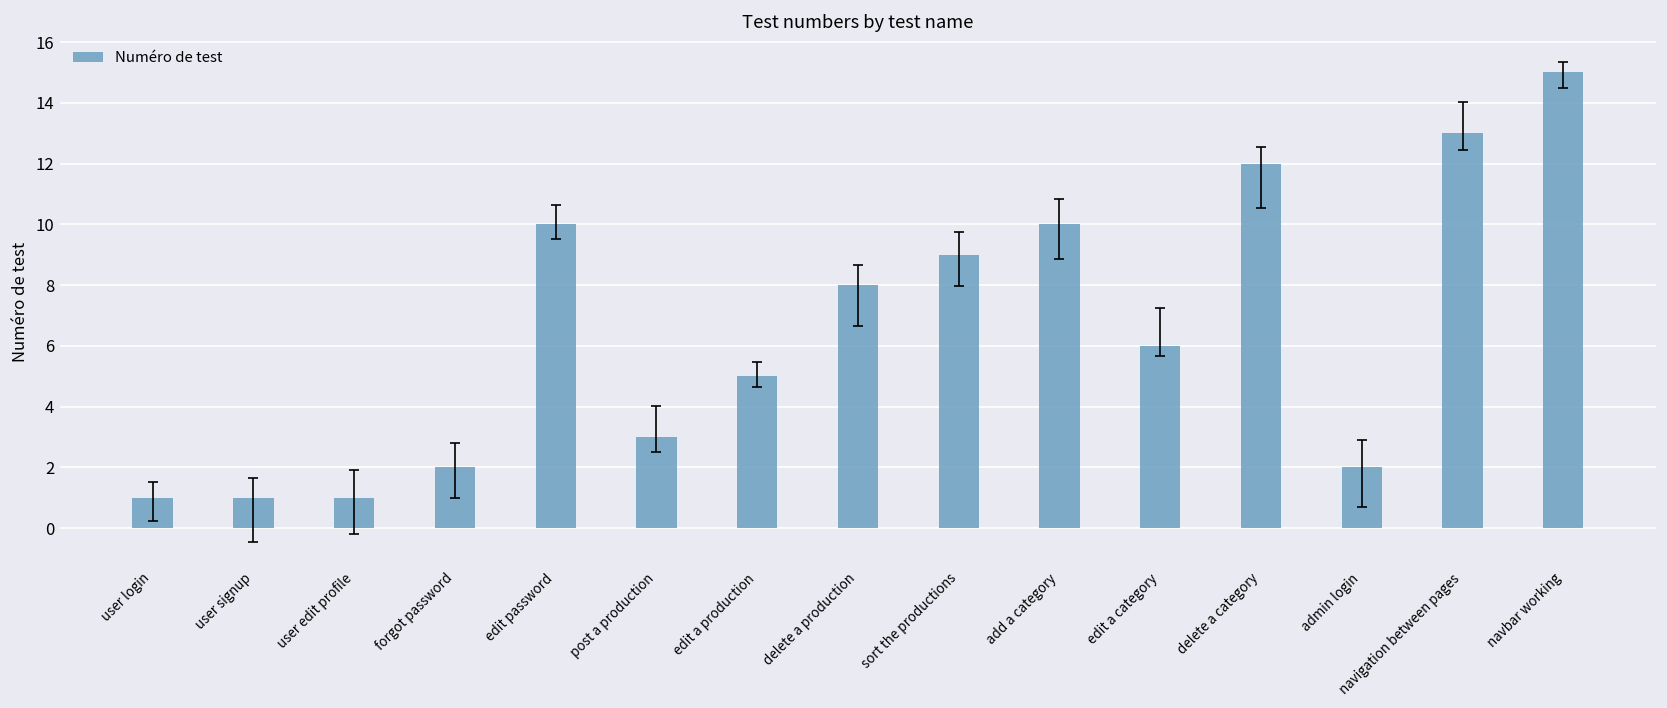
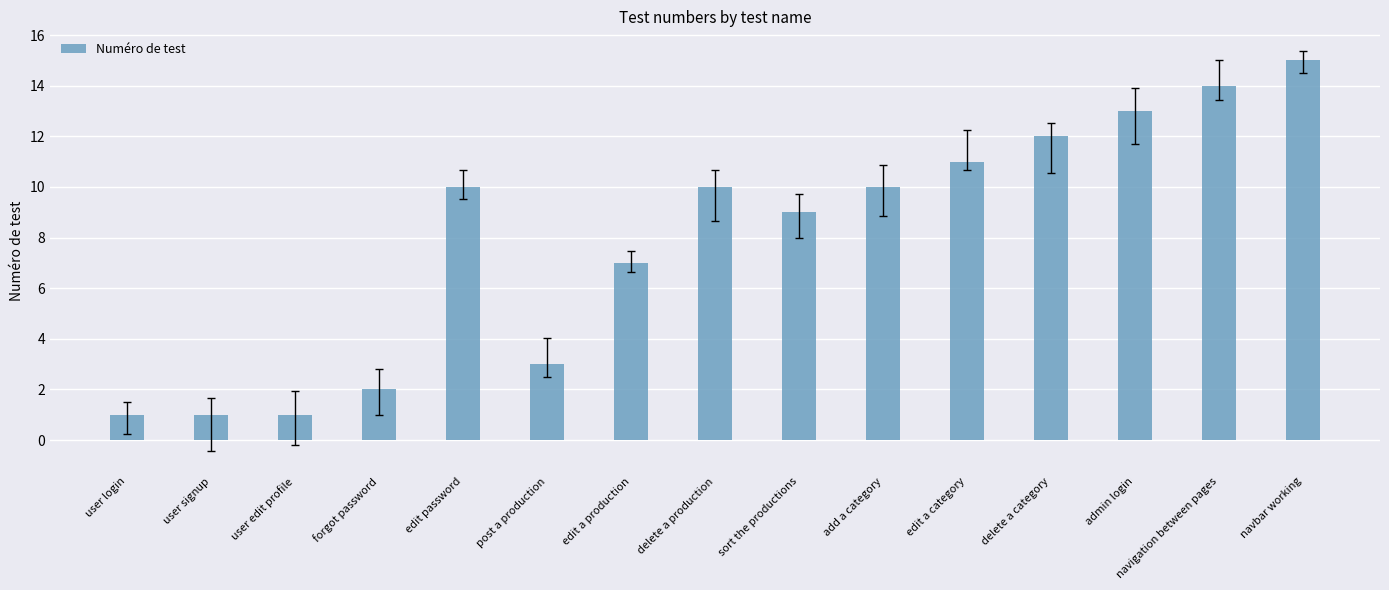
Numéro de test, edit a production: 5 -> 7
Numéro de test, delete a production: 8 -> 10
Numéro de test, edit a category: 6 -> 11
Numéro de test, admin login: 2 -> 13
Numéro de test, navigation between pages: 13 -> 14
